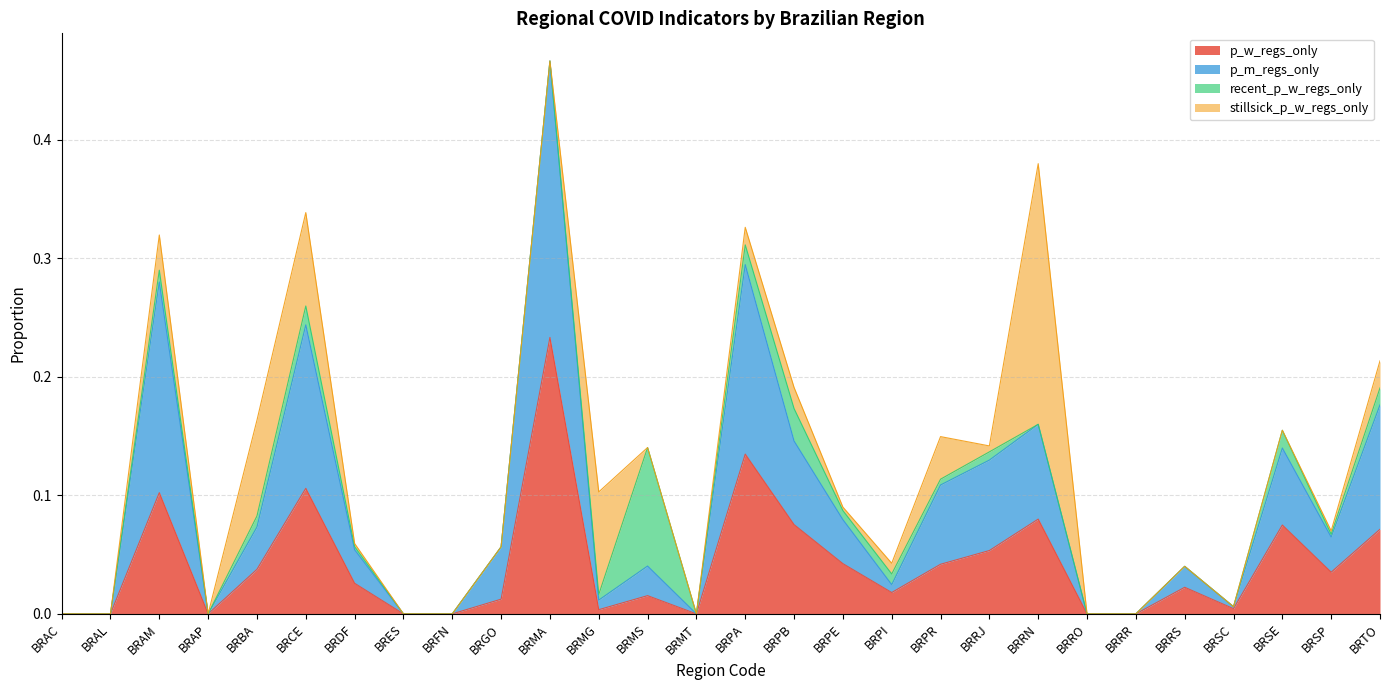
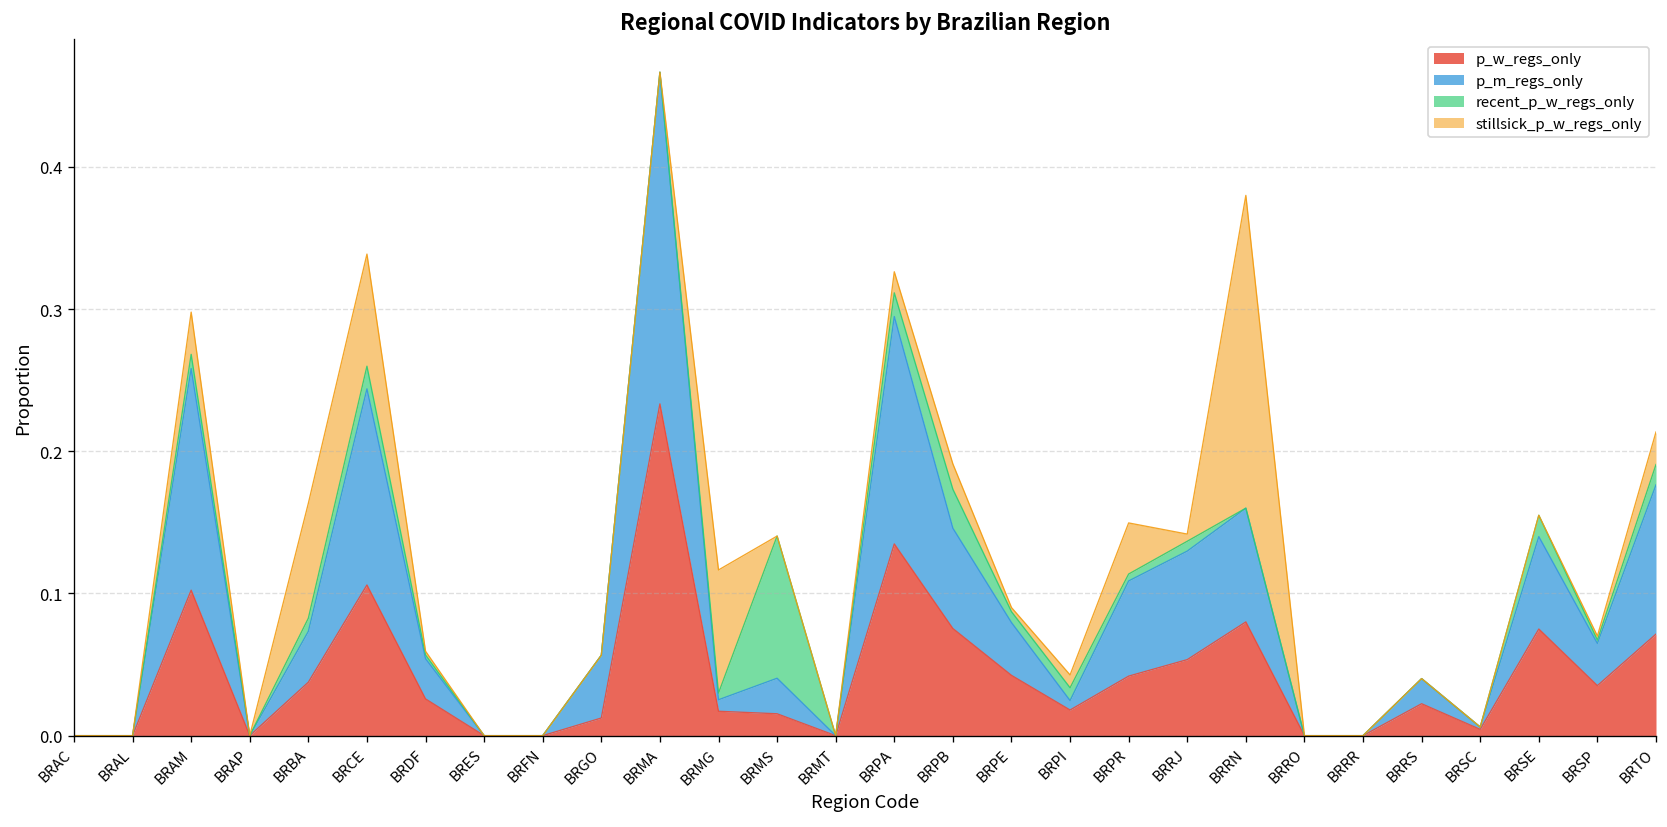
p_m_regs_only, BRAM: 0.178 -> 0.156
p_w_regs_only, BRMG: 0.004 -> 0.017
